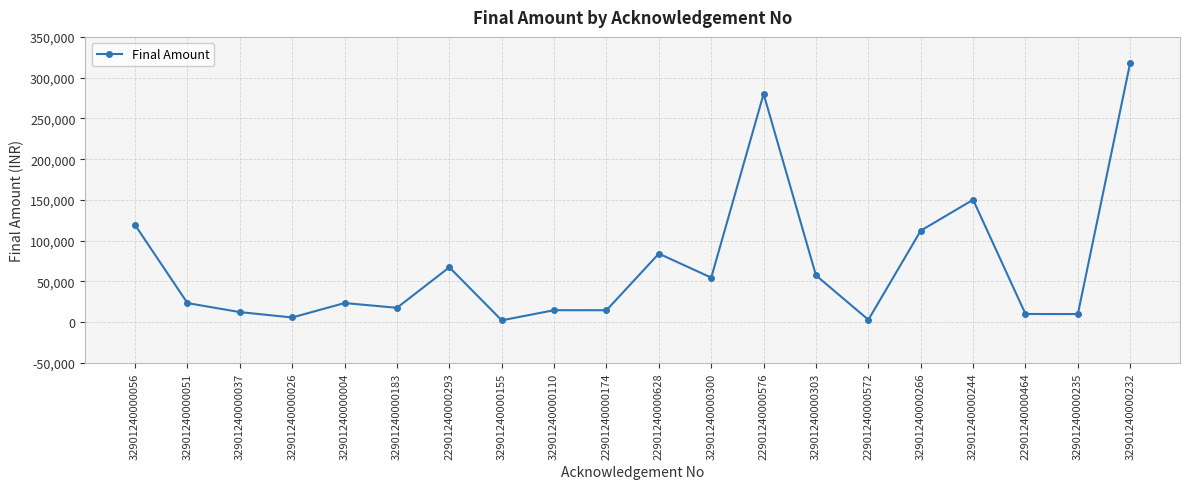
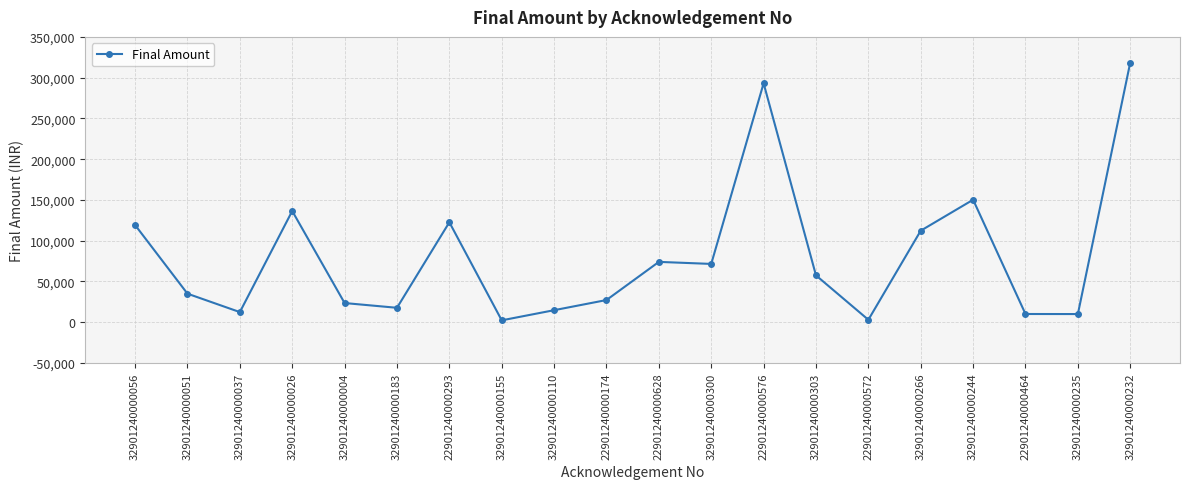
32901240000051: 20,000 -> 40,000
32901240000026: 10,000 -> 140,000
22901240000293: 70,000 -> 120,000
22901240000174: 10,000 -> 30,000
22901240000628: 80,000 -> 70,000
32901240000300: 50,000 -> 70,000
22901240000576: 280,000 -> 290,000
